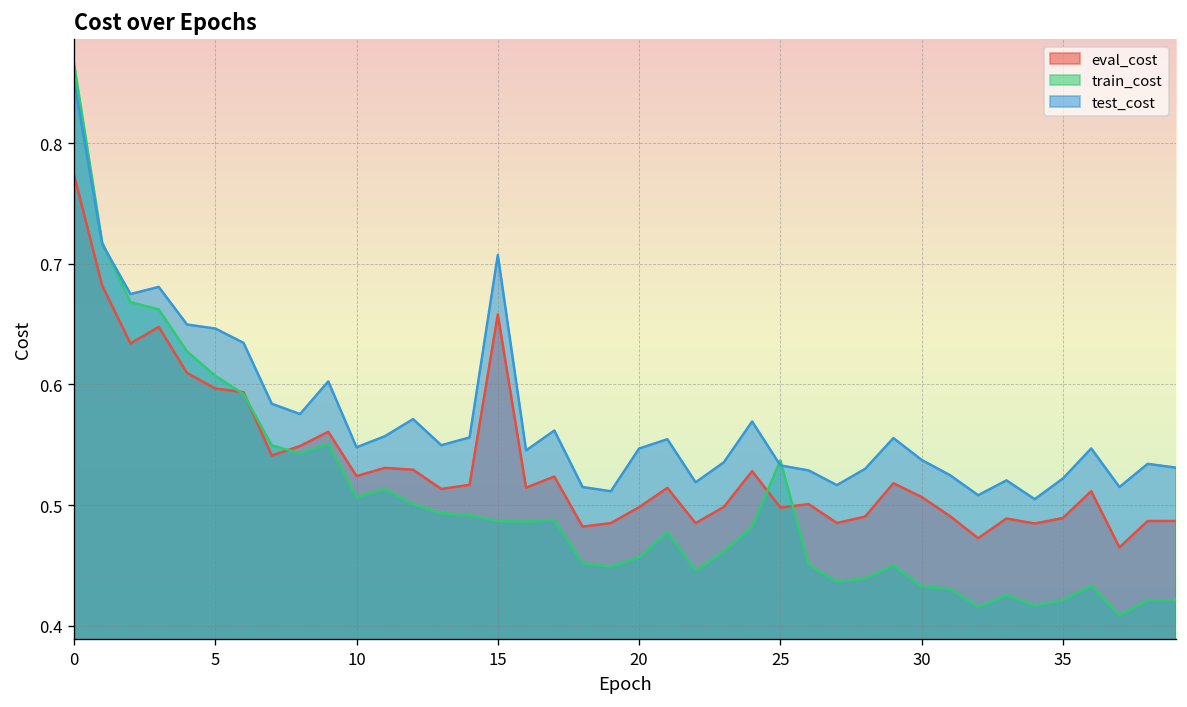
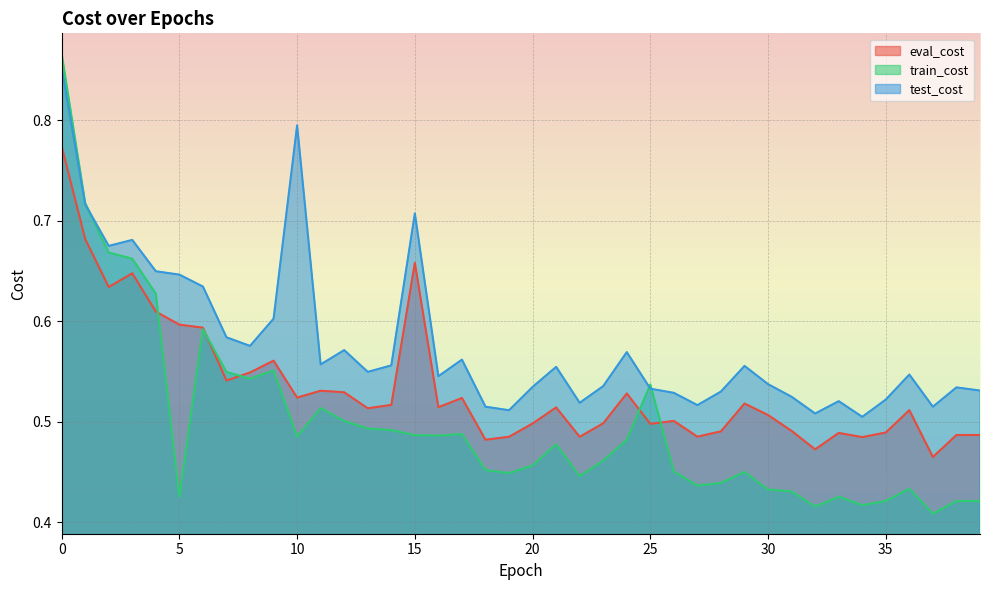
train_cost, 5: 0.607 -> 0.425
train_cost, 10: 0.507 -> 0.485
test_cost, 10: 0.548 -> 0.795
test_cost, 20: 0.547 -> 0.535
